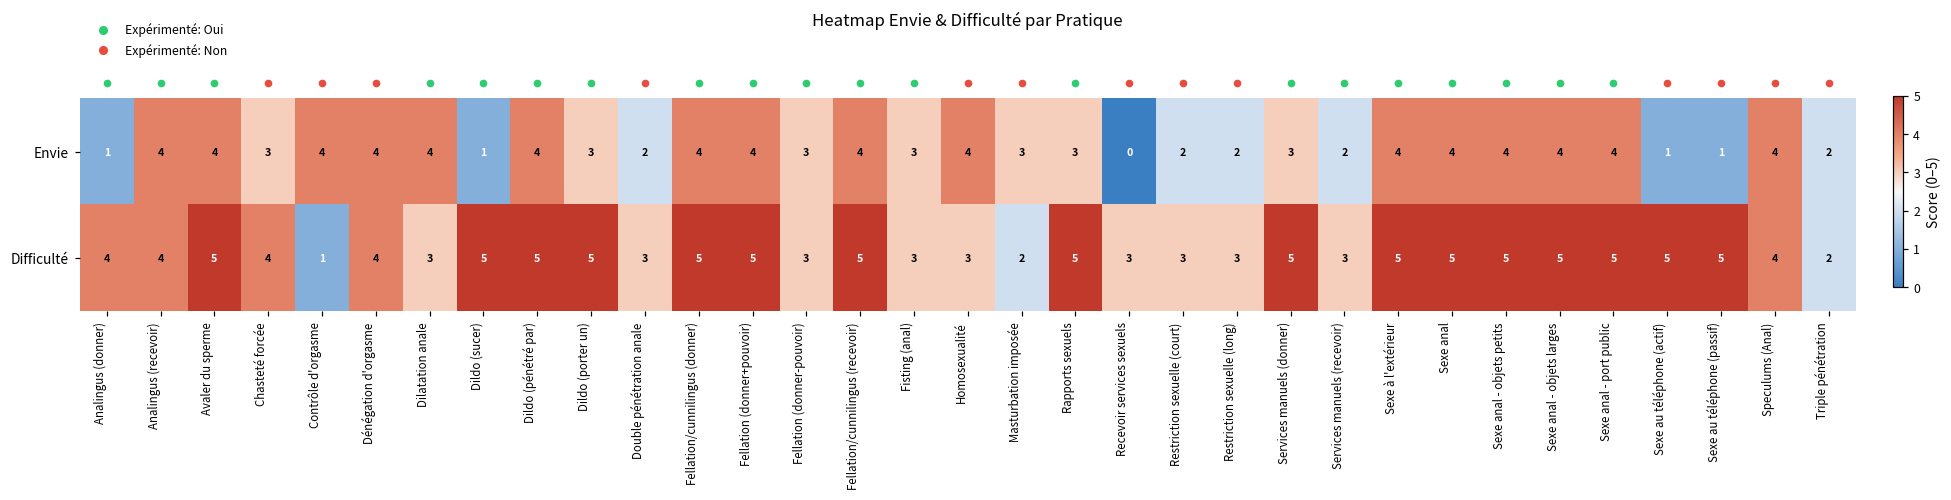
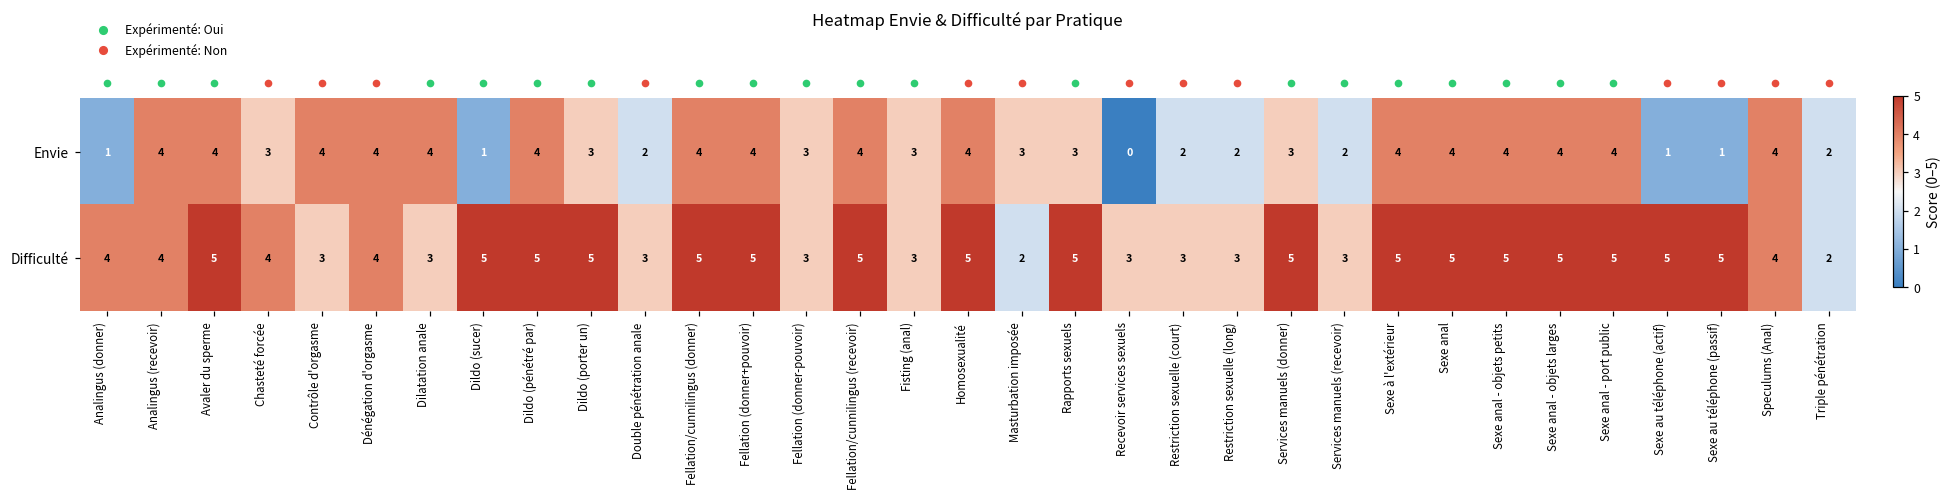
Difficulté, Contrôle d'orgasme: 1 -> 3
Difficulté, Homosexualité: 3 -> 5
